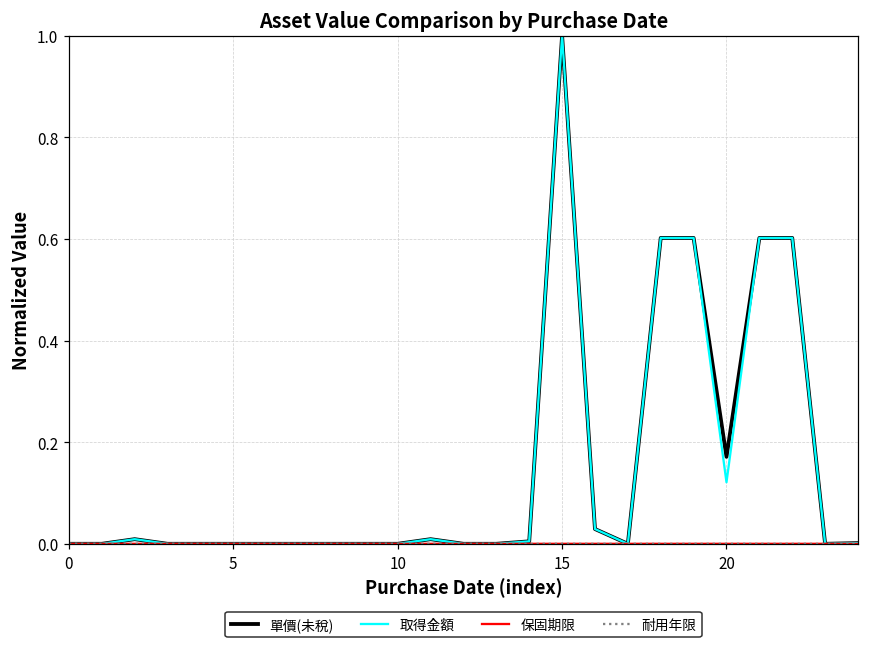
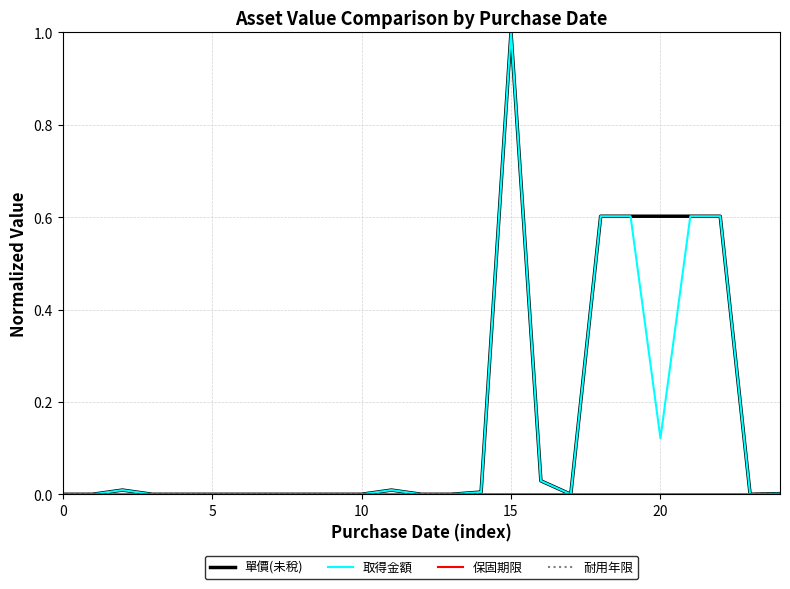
單價(未稅), 20: 0.17 -> 0.60
